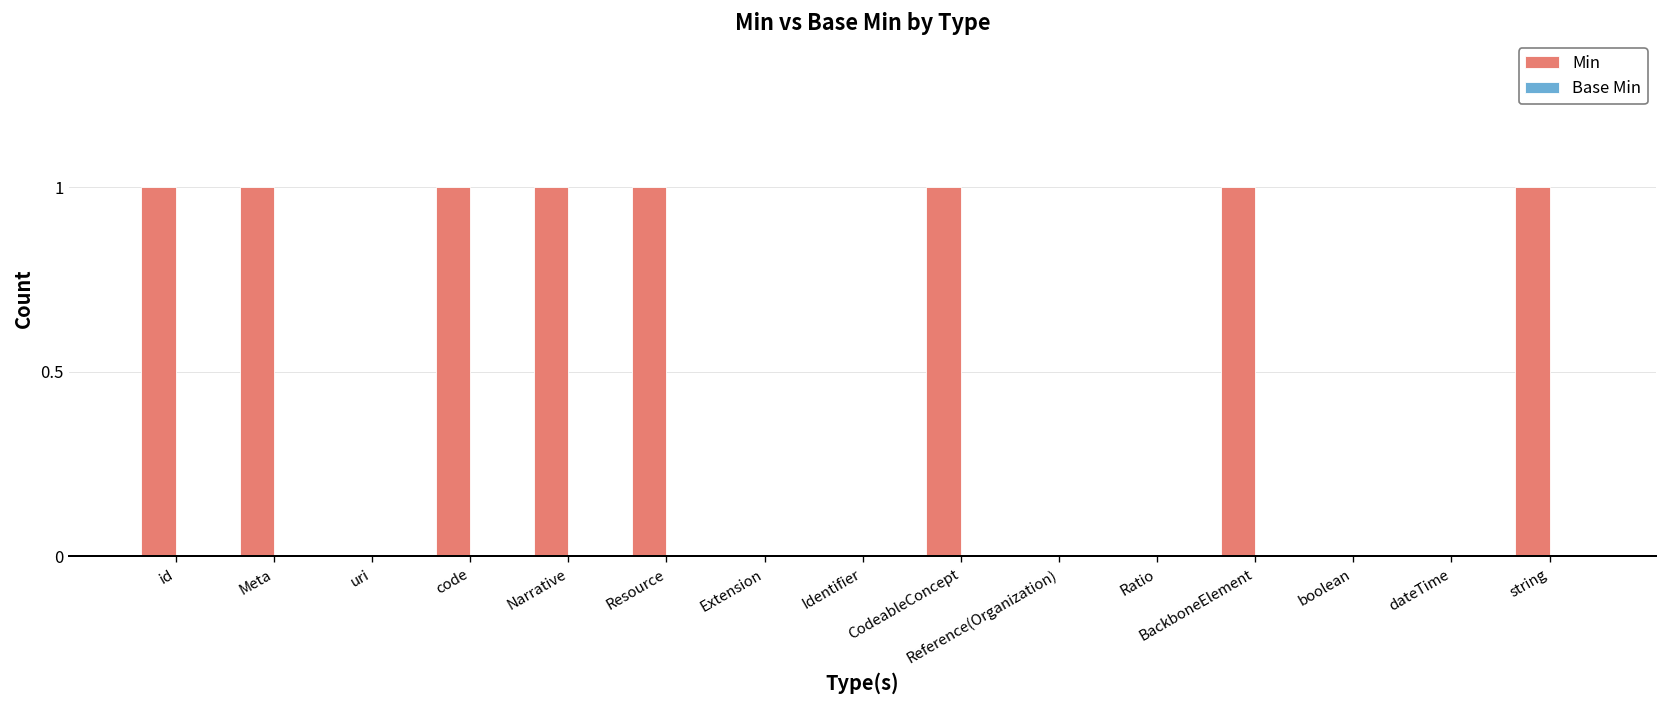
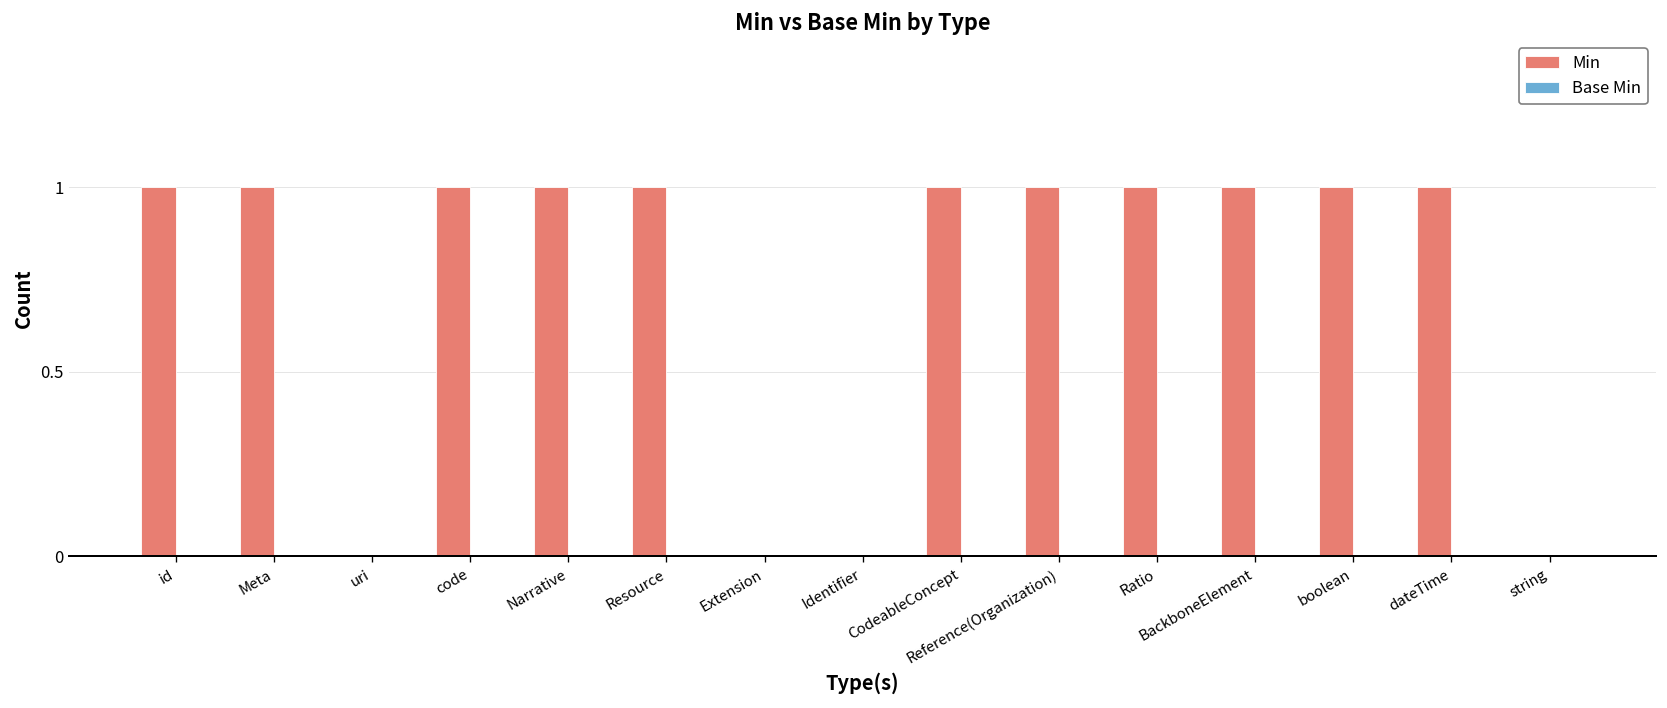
Min, Reference(Organization): 0 -> 1
Min, Ratio: 0 -> 1
Min, boolean: 0 -> 1
Min, dateTime: 0 -> 1
Min, string: 1 -> 0
